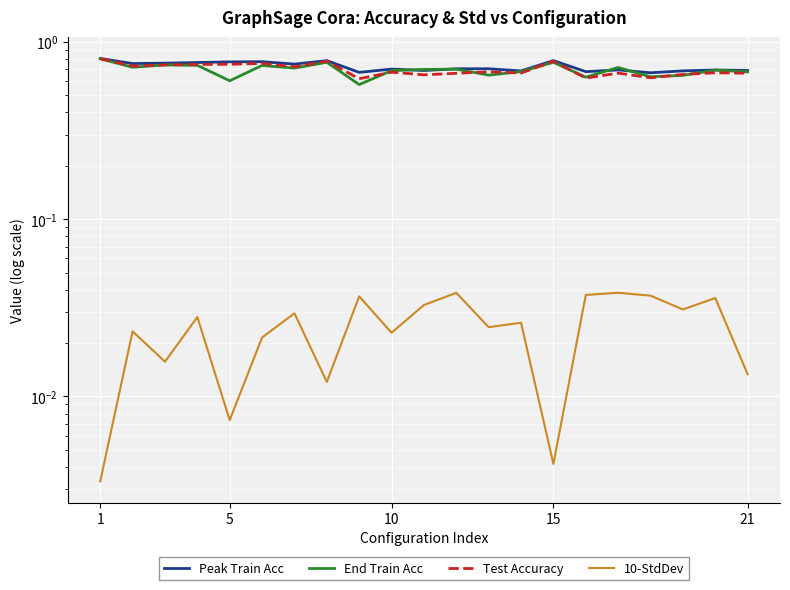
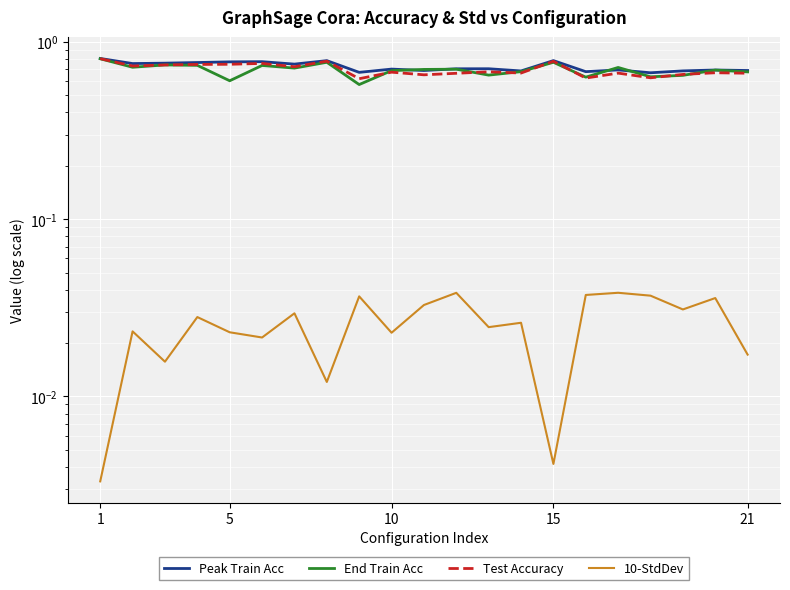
10-StdDev, 5: 0.0073 -> 0.023
10-StdDev, 21: 0.013 -> 0.017
